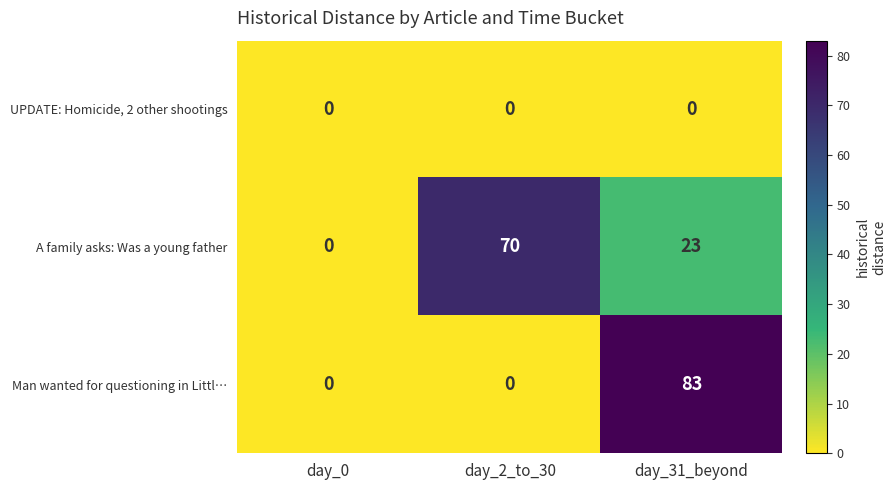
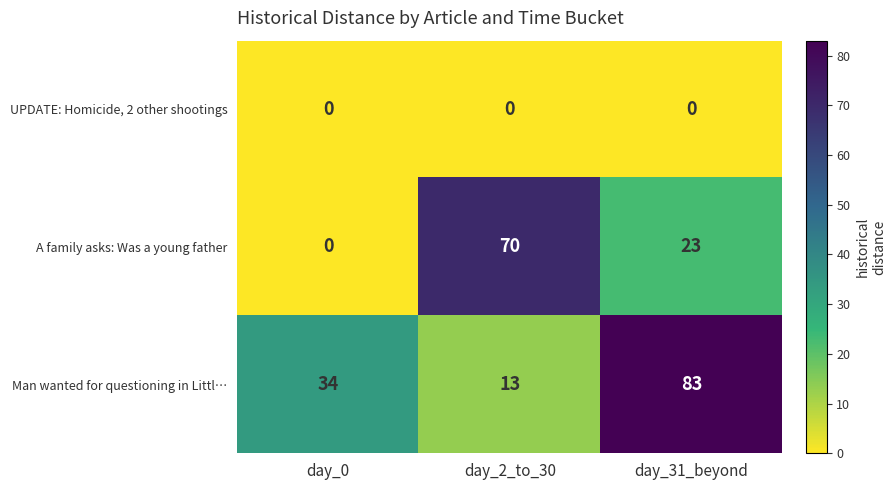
Man wanted for questioning in Littl…, day_0: 0 -> 34
Man wanted for questioning in Littl…, day_2_to_30: 0 -> 13
